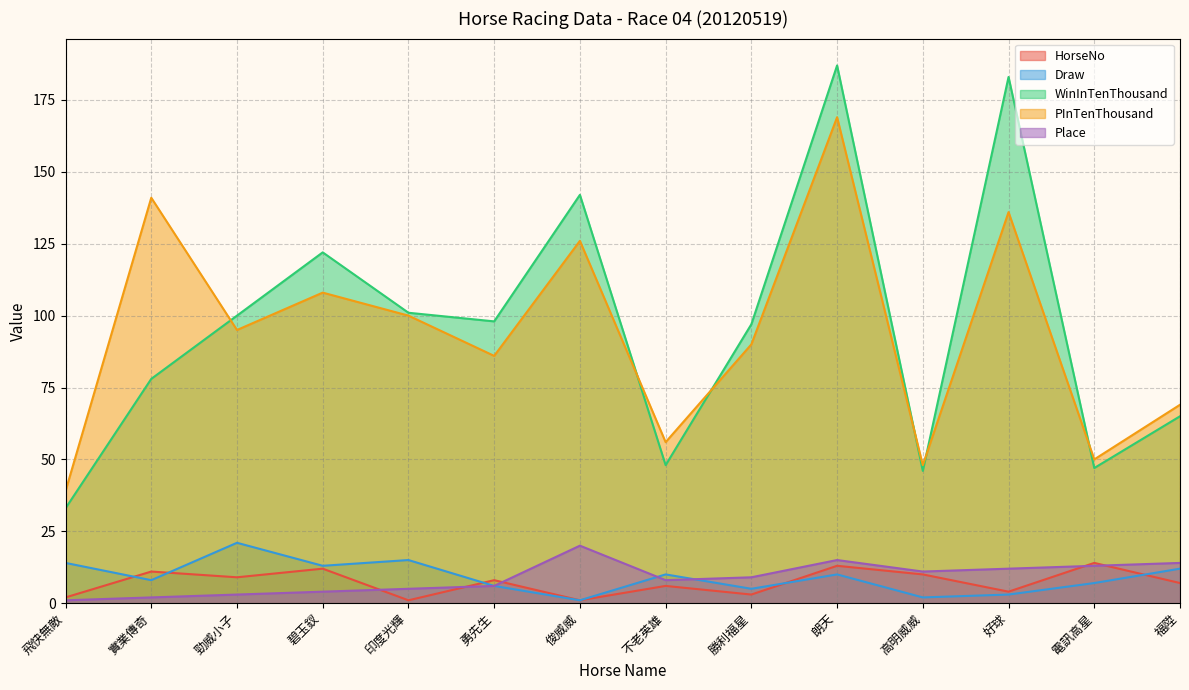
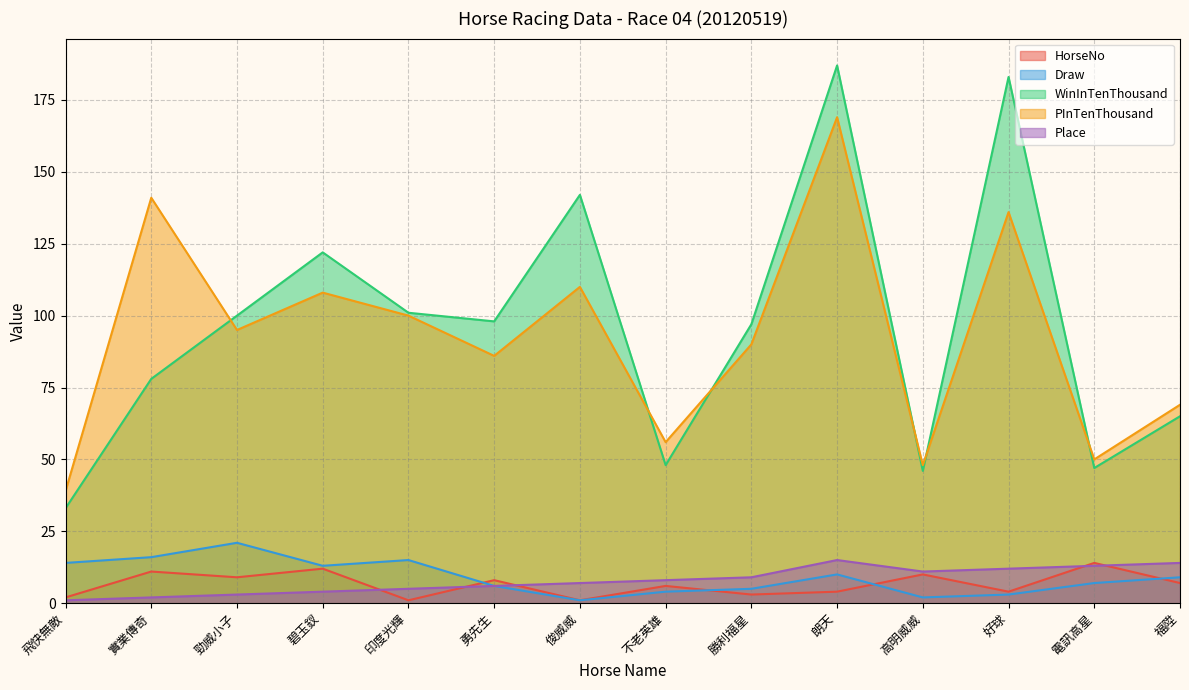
Draw, 實業傳奇: 8 -> 16
PInTenThousand, 俊威威: 126 -> 110
Place, 俊威威: 20 -> 7
Draw, 不老英雄: 10 -> 4
HorseNo, 朗天: 13 -> 4
Draw, 福陞: 12 -> 9
